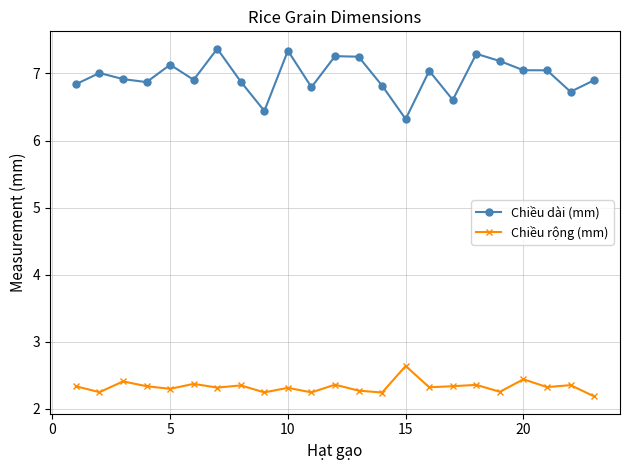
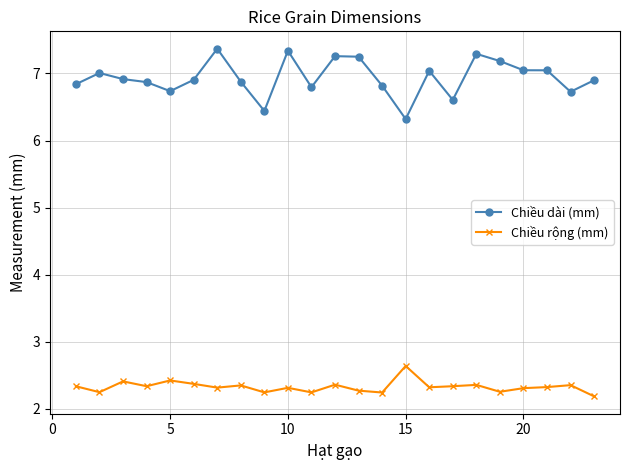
Chiều dài (mm), 5: 7.1 -> 6.7
Chiều rộng (mm), 5: 2.3 -> 2.4
Chiều rộng (mm), 20: 2.4 -> 2.3
